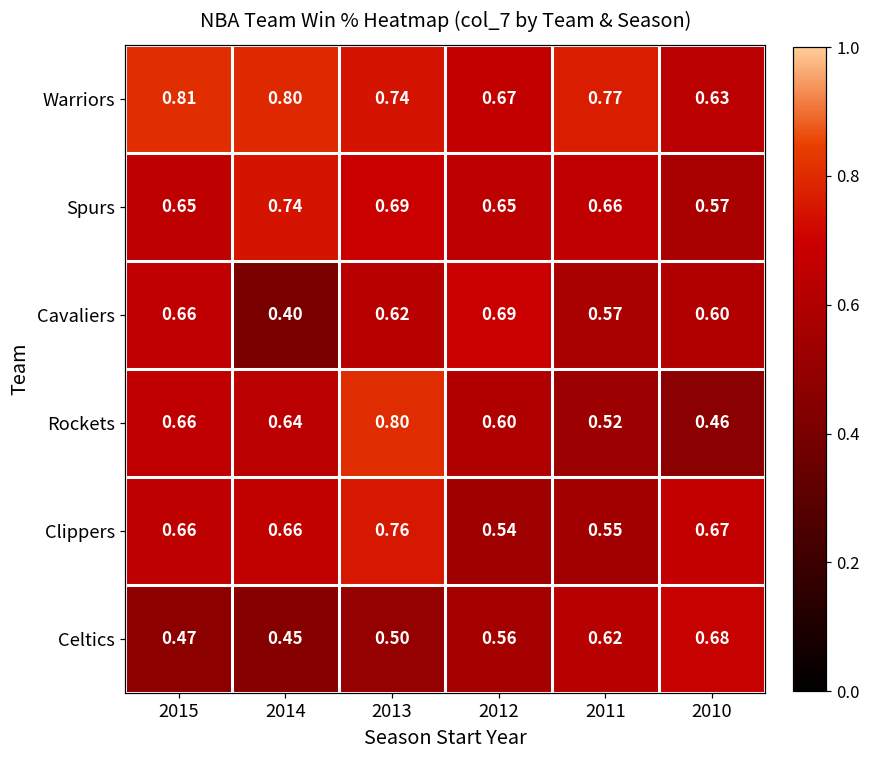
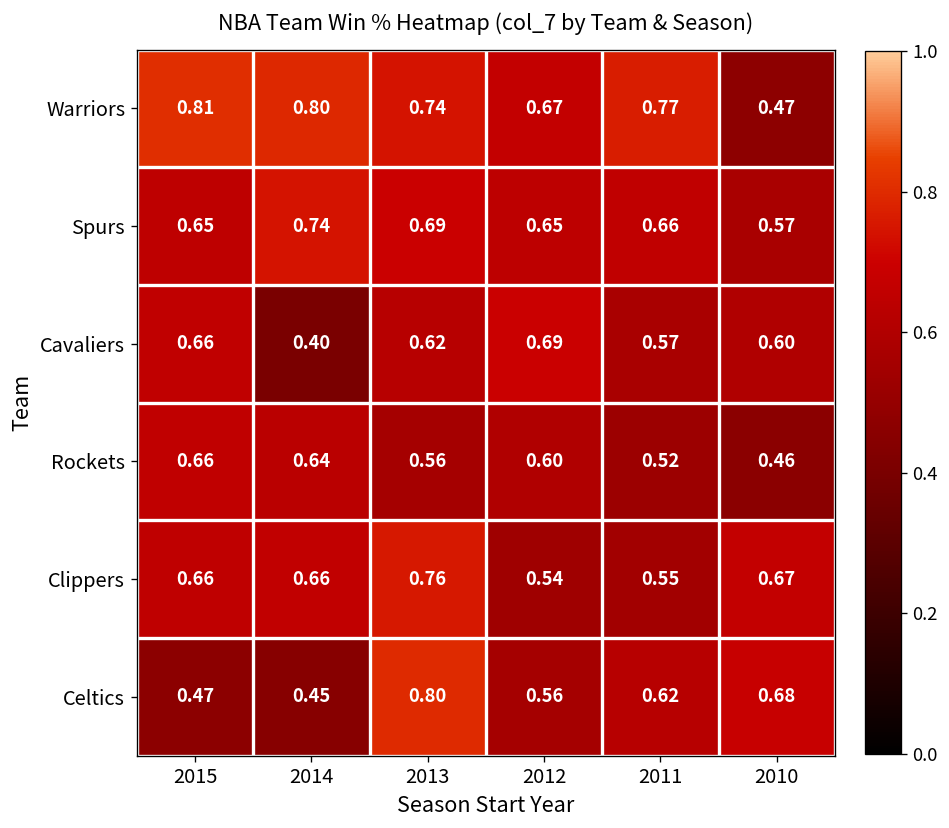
Warriors, 2010: 0.63 -> 0.47
Rockets, 2013: 0.80 -> 0.56
Celtics, 2013: 0.50 -> 0.80
